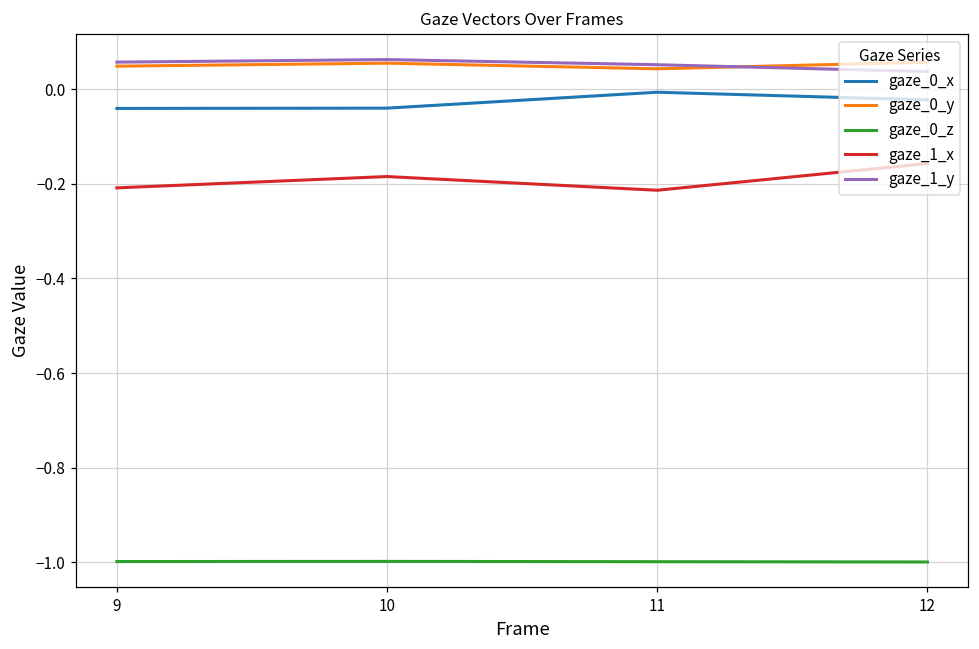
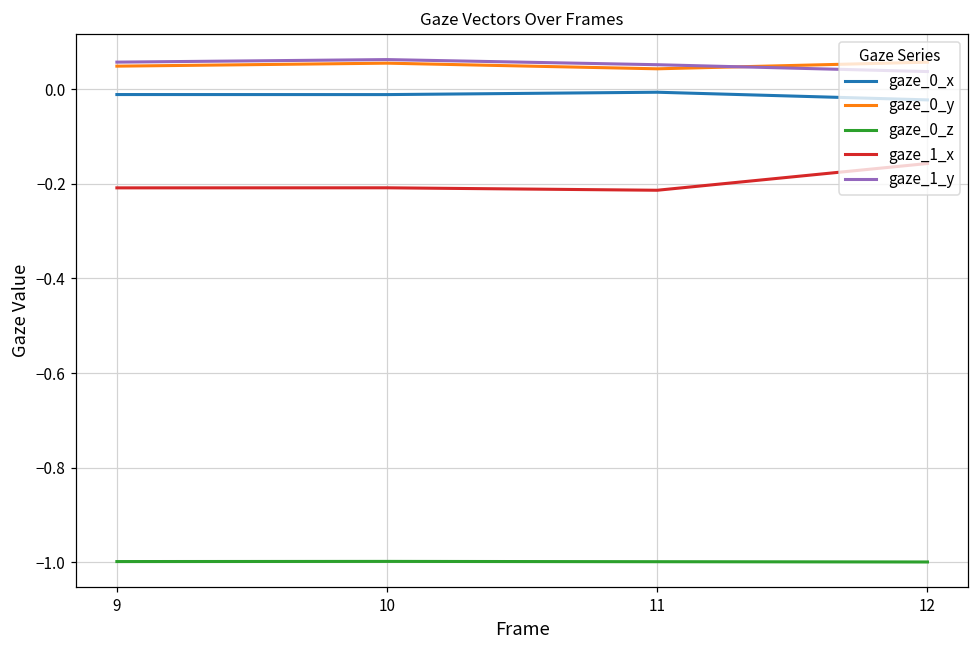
gaze_0_x, 9: -0.04 -> -0.01
gaze_0_x, 10: -0.04 -> -0.01
gaze_1_x, 10: -0.18 -> -0.21
